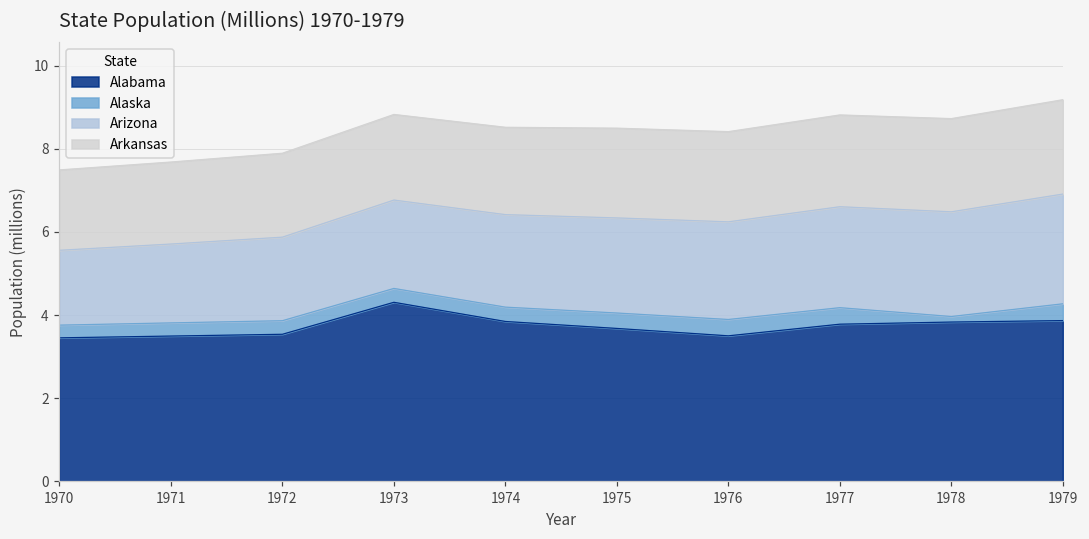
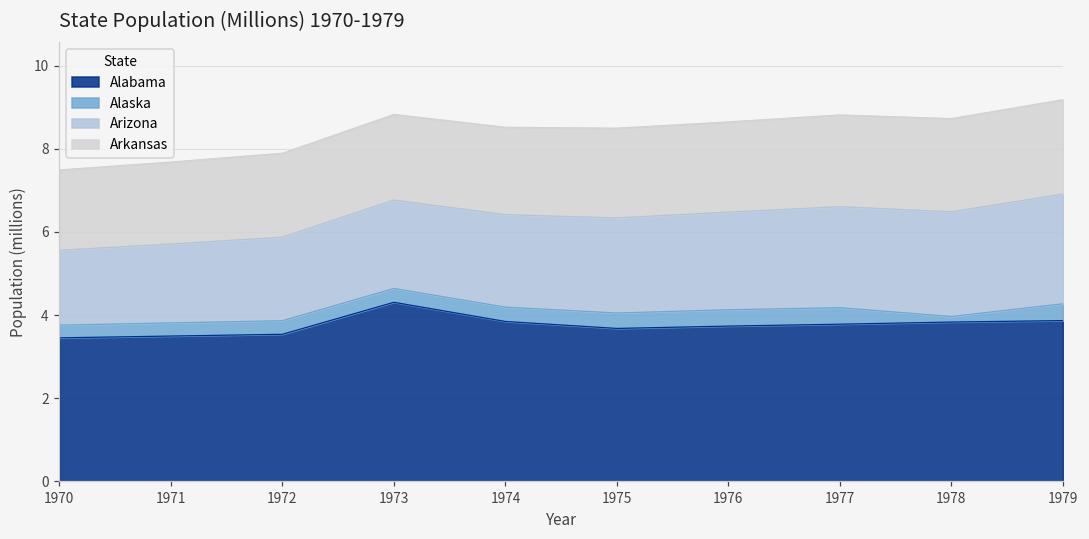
Alabama, 1976: 3.5 -> 3.7
